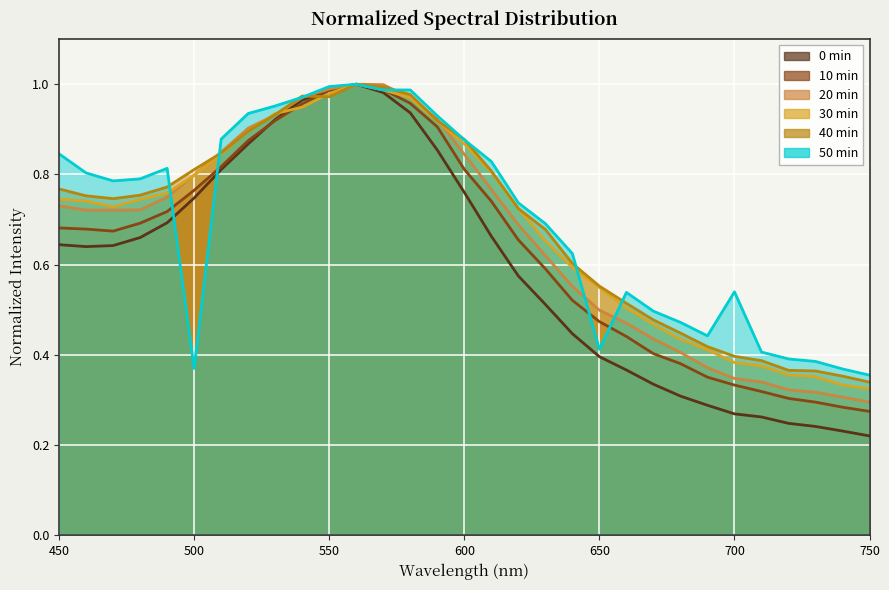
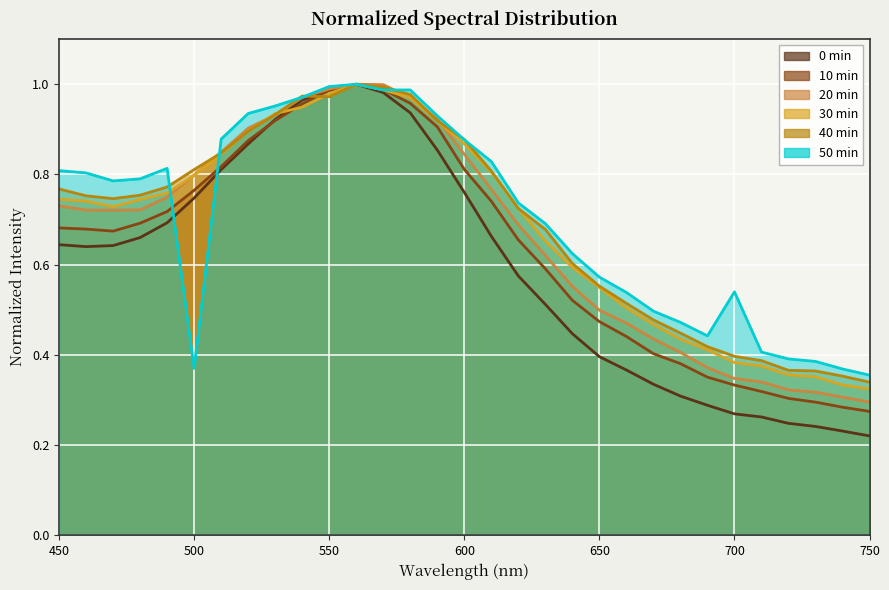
50 min, 450: 0.85 -> 0.81
50 min, 650: 0.41 -> 0.57
